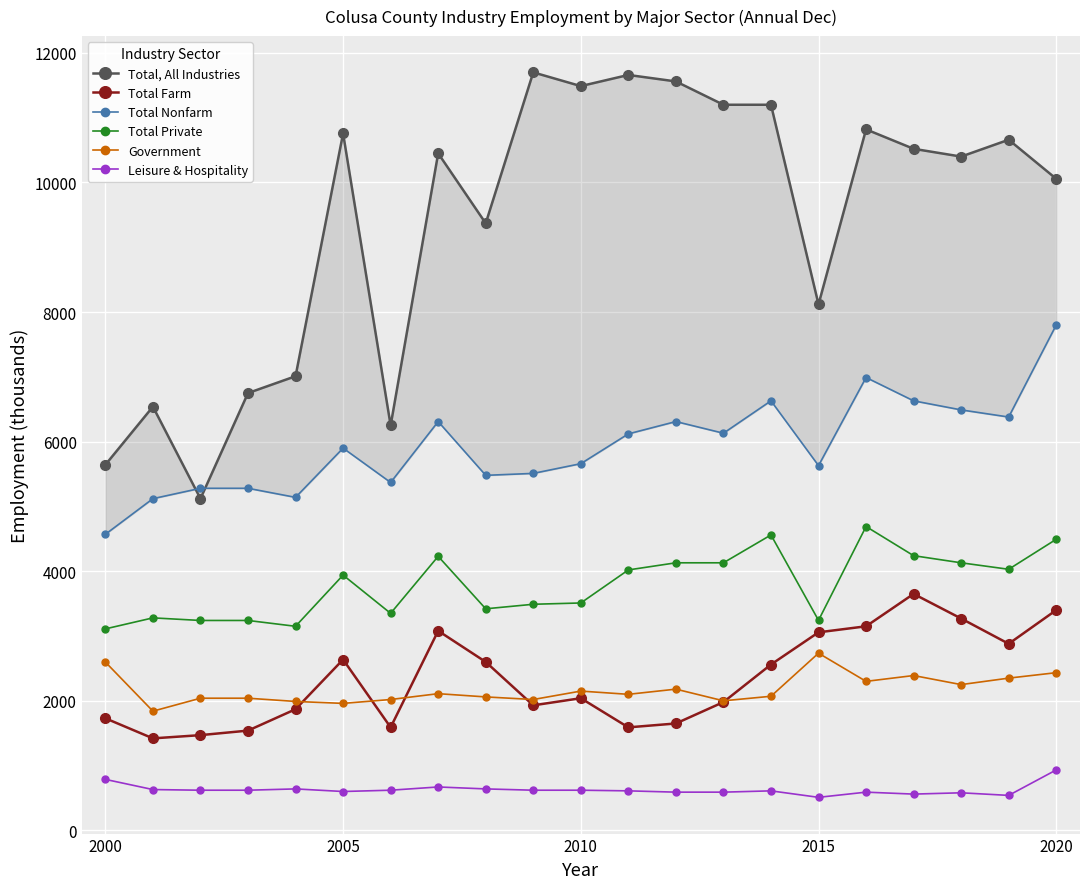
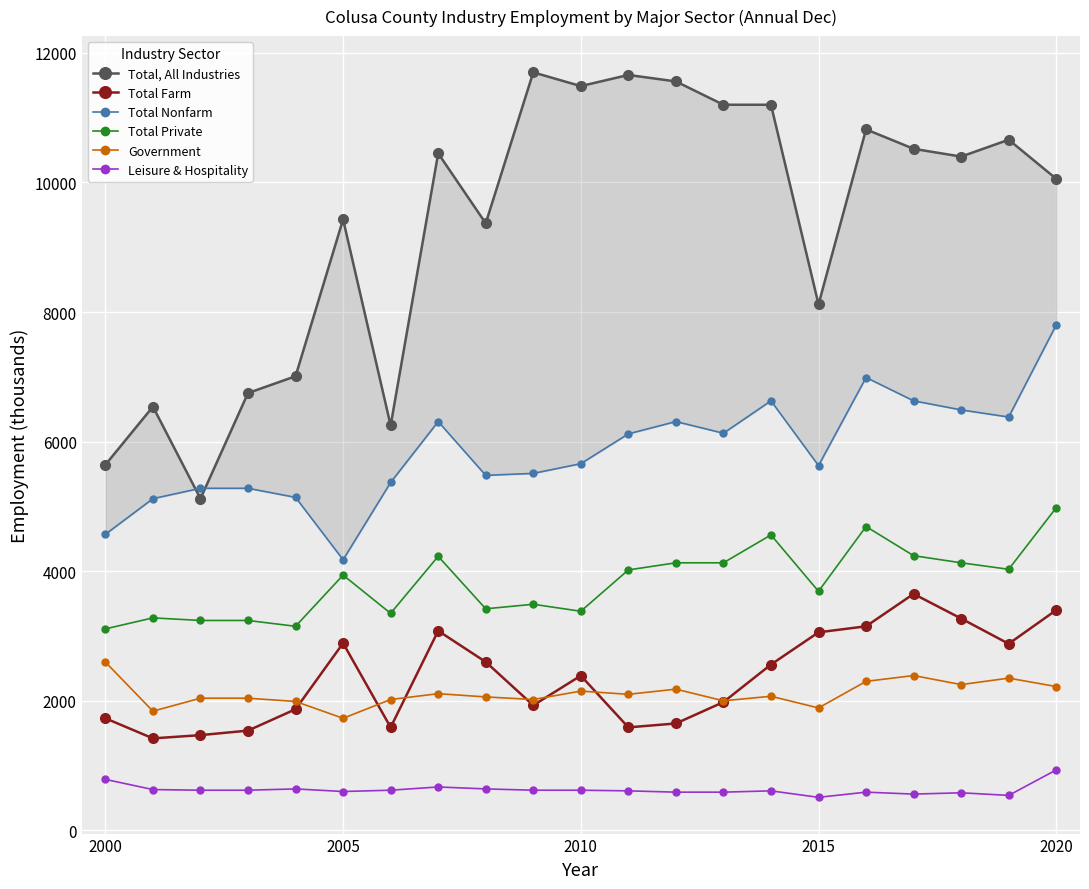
Total, All Industries, 2005: 10800 -> 9400
Total Farm, 2005: 2600 -> 2900
Total Nonfarm, 2005: 5900 -> 4200
Government, 2005: 2000 -> 1700
Total Farm, 2010: 2000 -> 2400
Total Private, 2010: 3500 -> 3400
Total Private, 2015: 3200 -> 3700
Government, 2015: 2700 -> 1900
Total Private, 2020: 4500 -> 5000
Government, 2020: 2400 -> 2200
